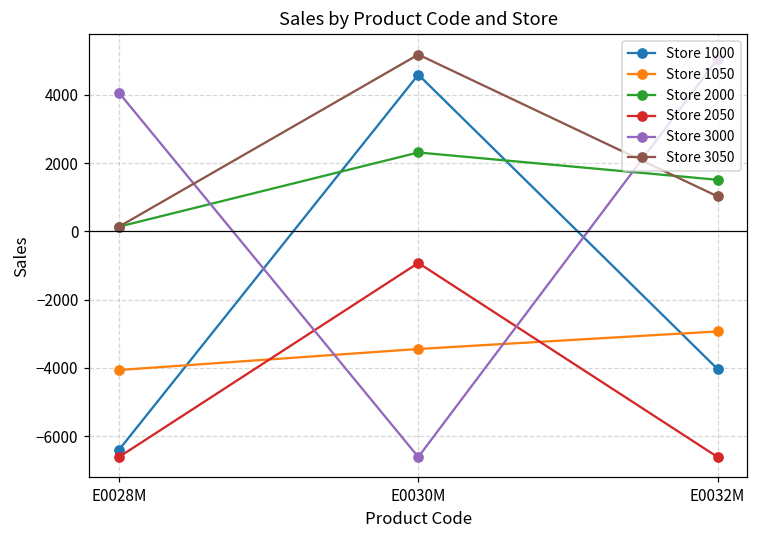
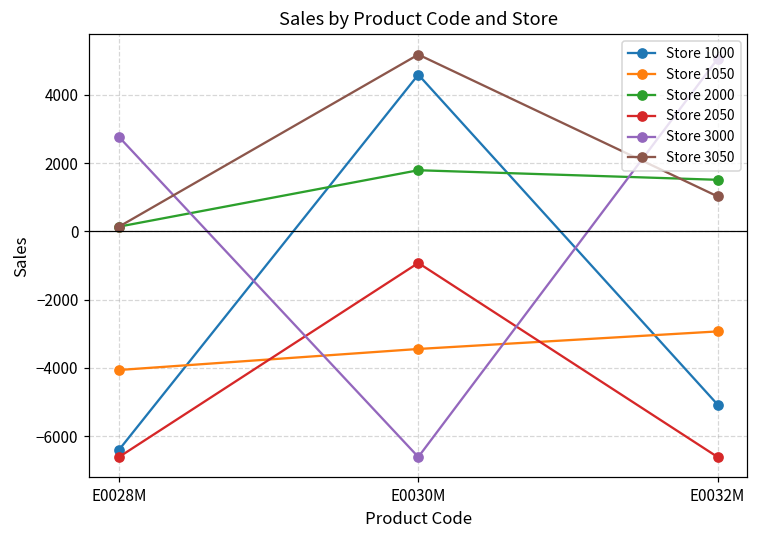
Store 3000, E0028M: 4100 -> 2800
Store 2000, E0030M: 2300 -> 1800
Store 1000, E0032M: -4000 -> -5100
